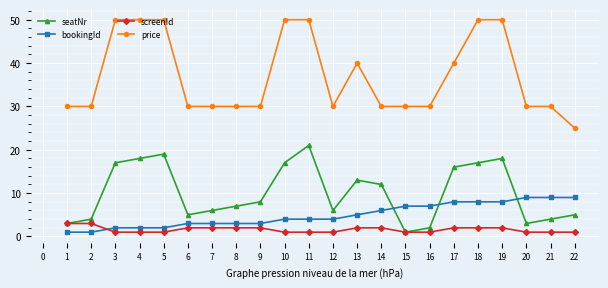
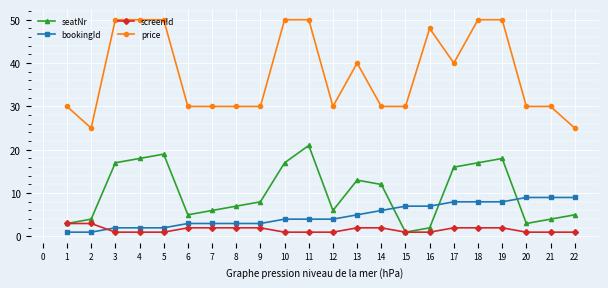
price, 2: 30 -> 25
price, 16: 30 -> 48
